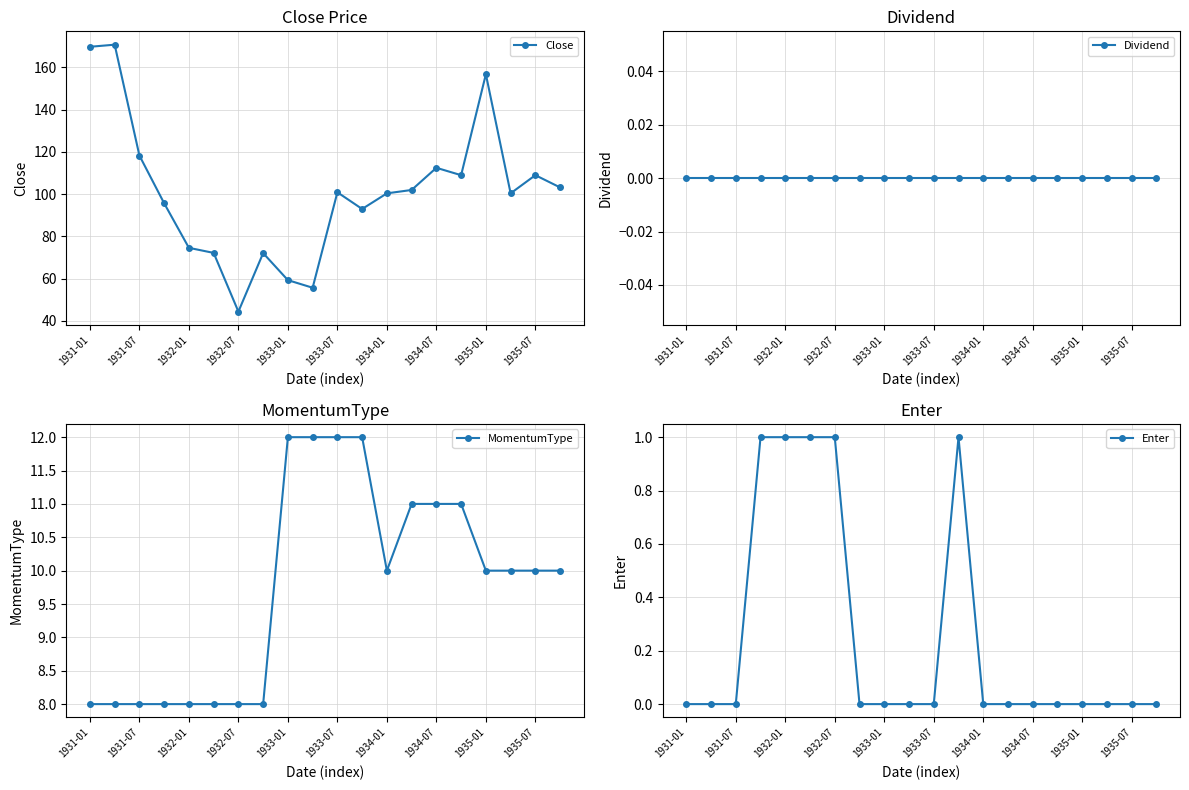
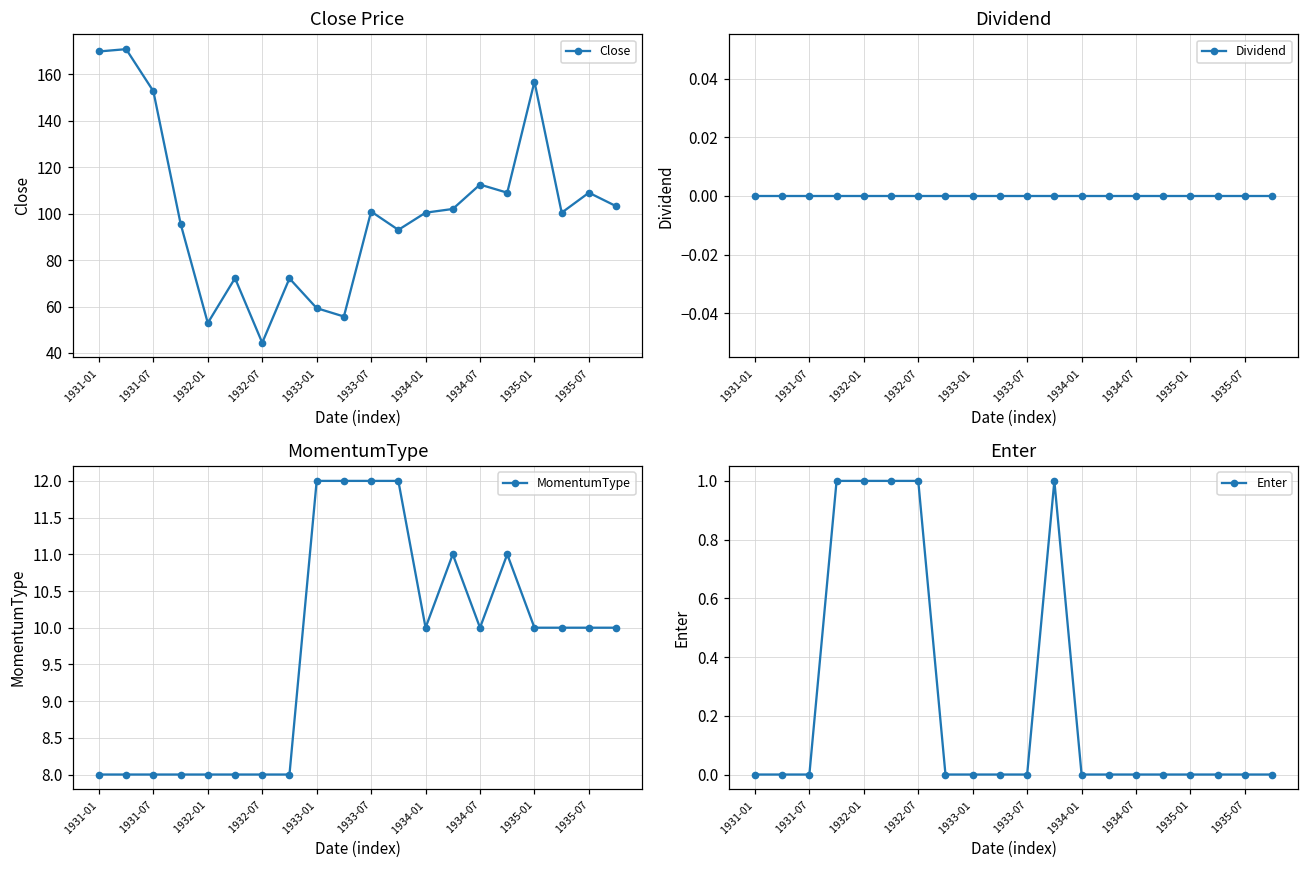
Close Price, 1931-07: 118 -> 153
Close Price, 1932-01: 75 -> 53
MomentumType, 1934-07: 11 -> 10
